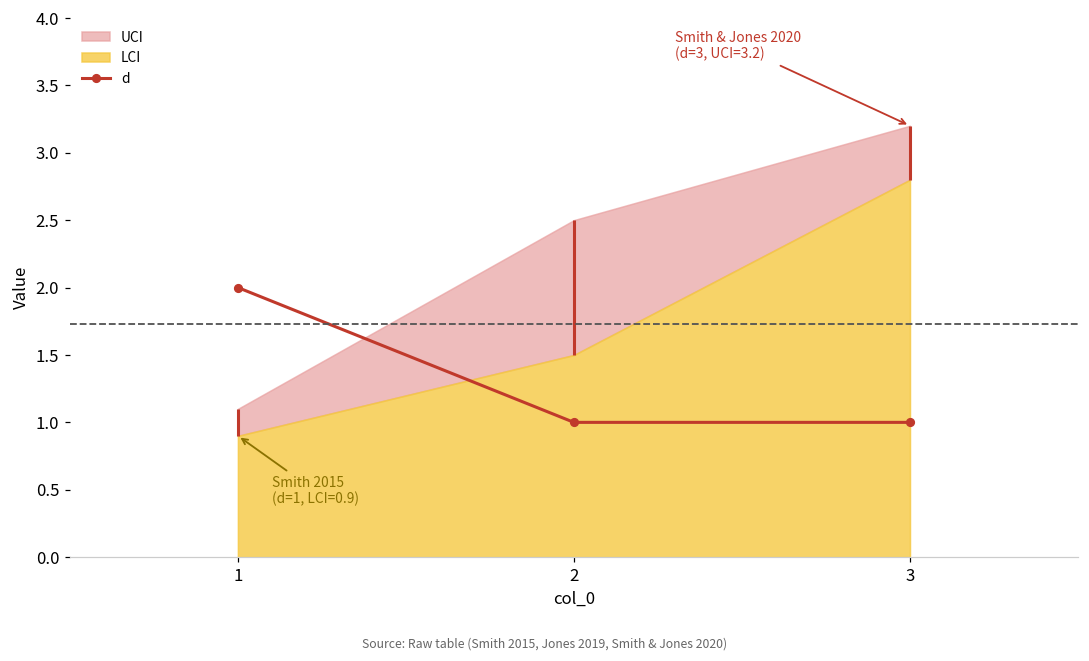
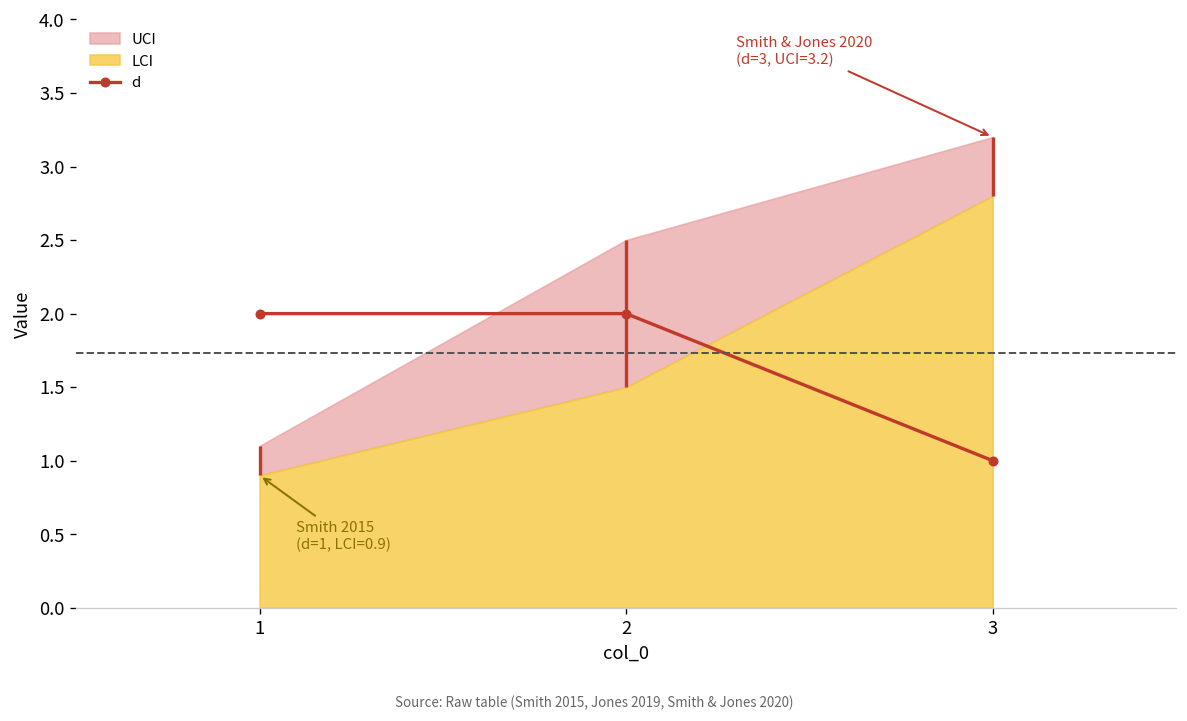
d, 2: 1 -> 2
